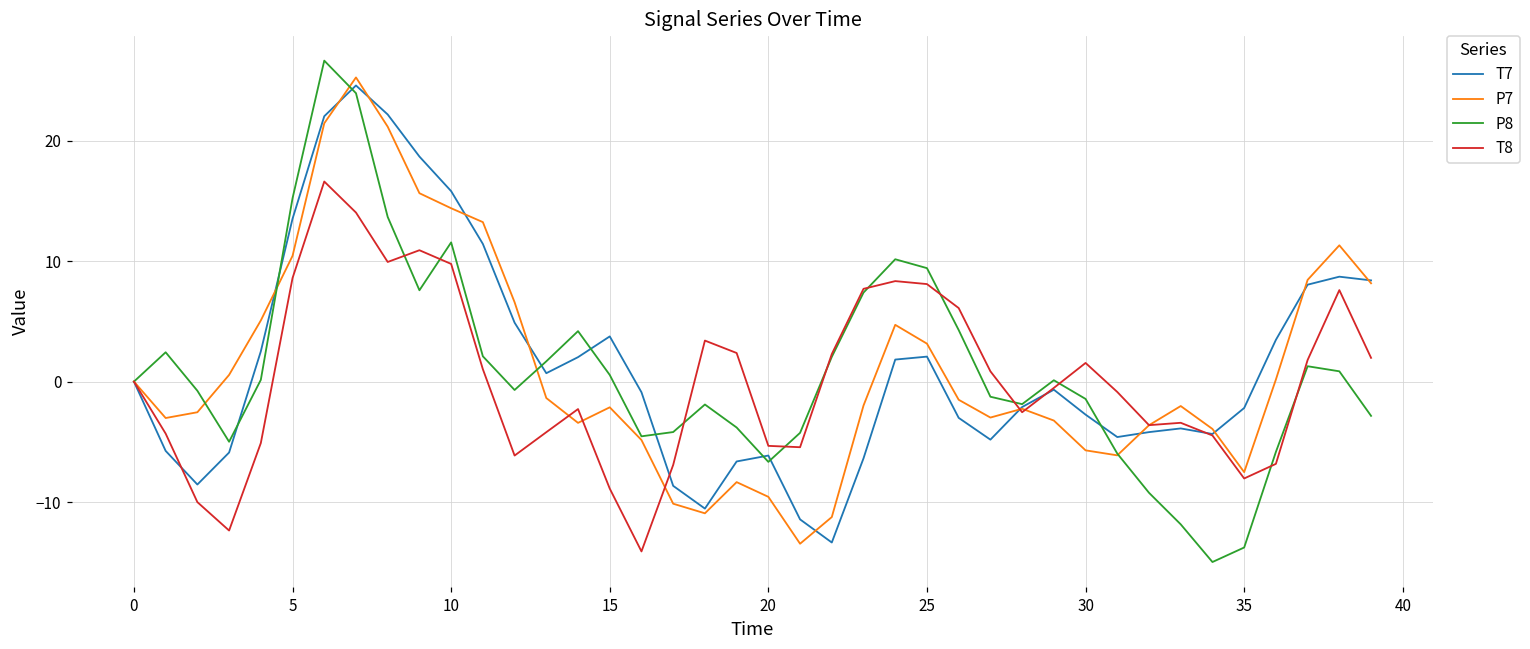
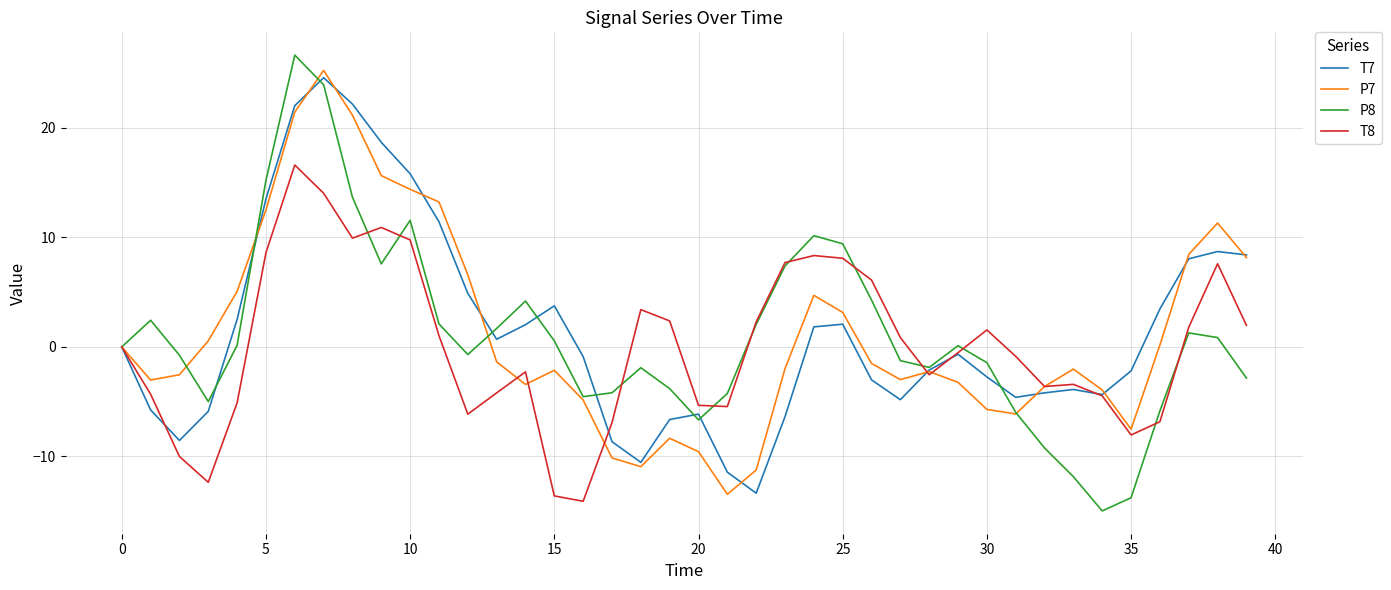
P7, 5: 10.4 -> 12.5
T8, 15: -8.9 -> -13.6
